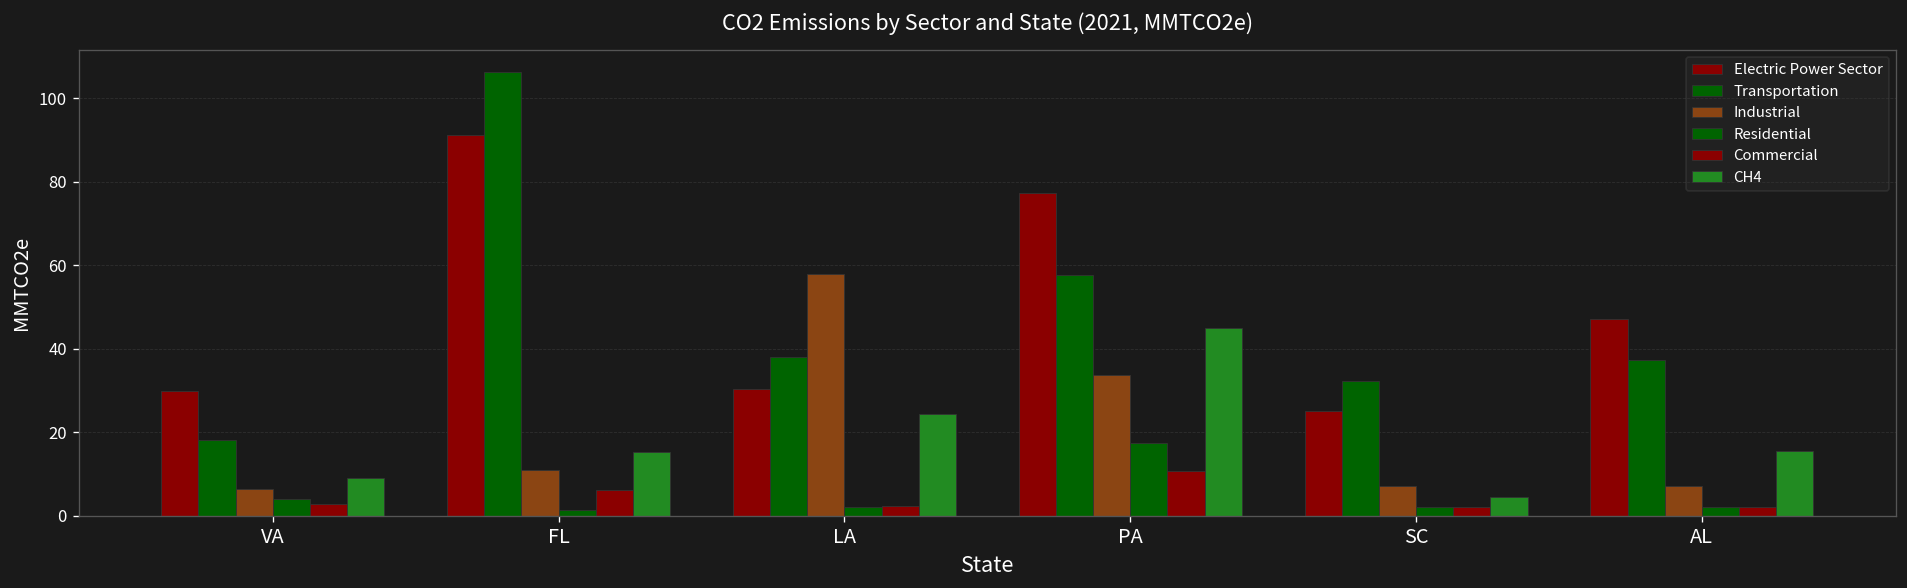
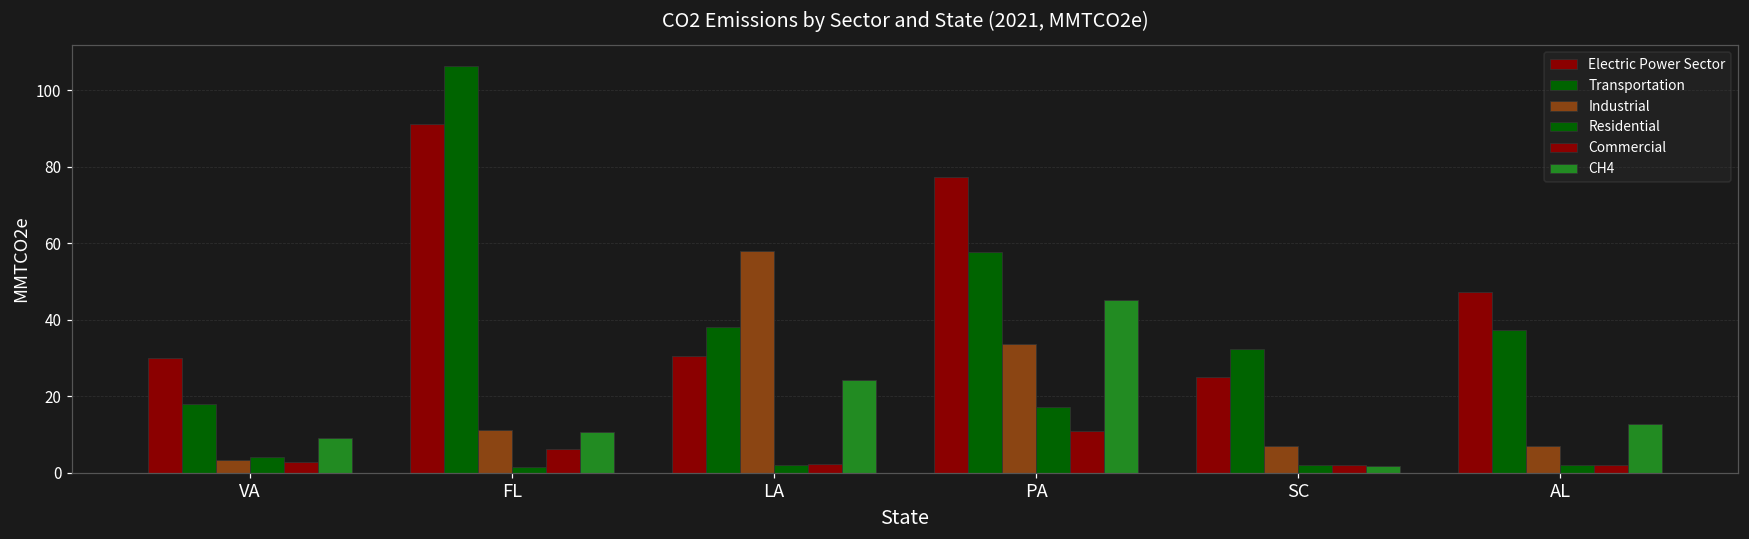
Industrial, VA: 6 -> 3
CH4, FL: 15 -> 11
CH4, SC: 5 -> 2
CH4, AL: 16 -> 13
